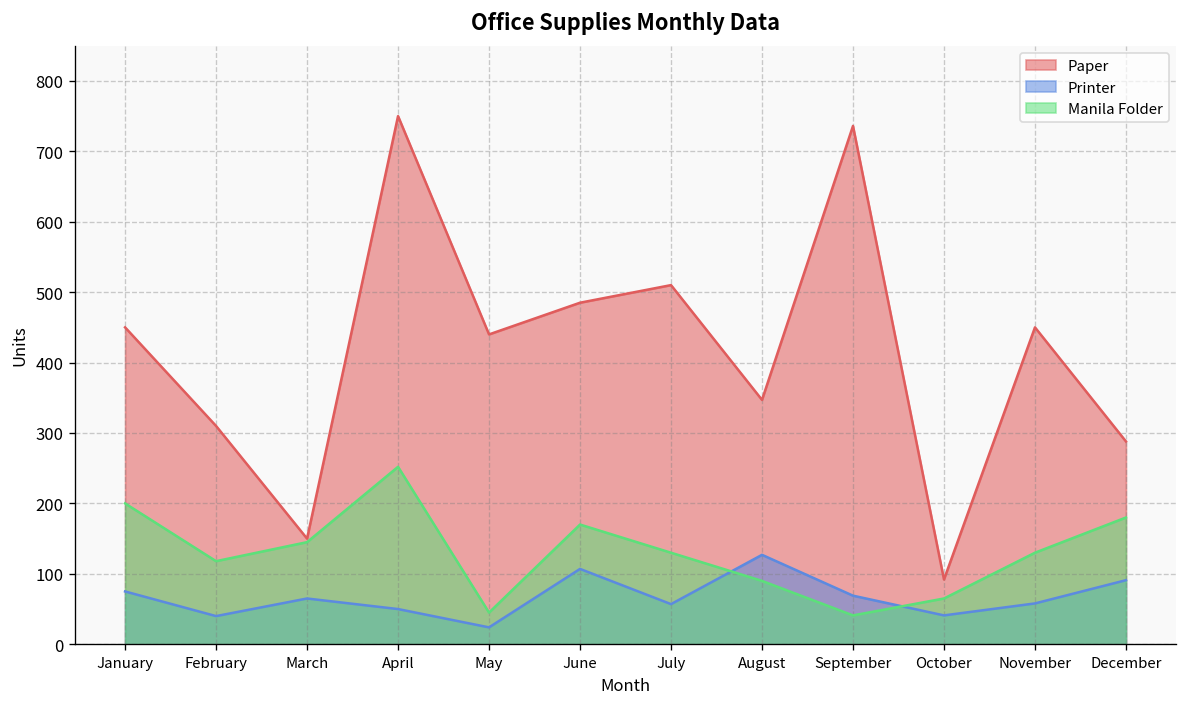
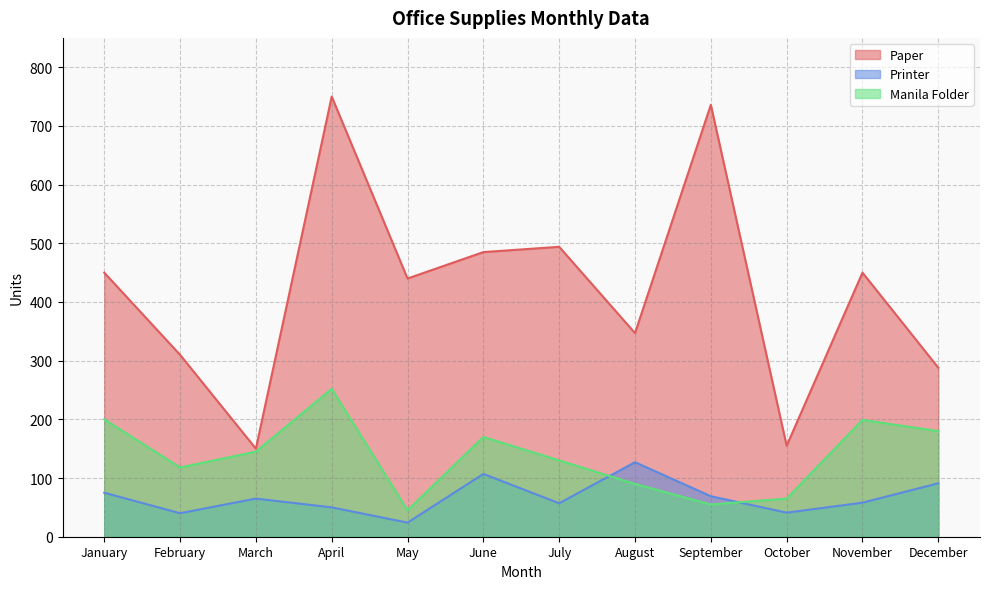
Paper, July: 510 -> 490
Manila Folder, September: 40 -> 60
Paper, October: 90 -> 160
Manila Folder, November: 130 -> 200
